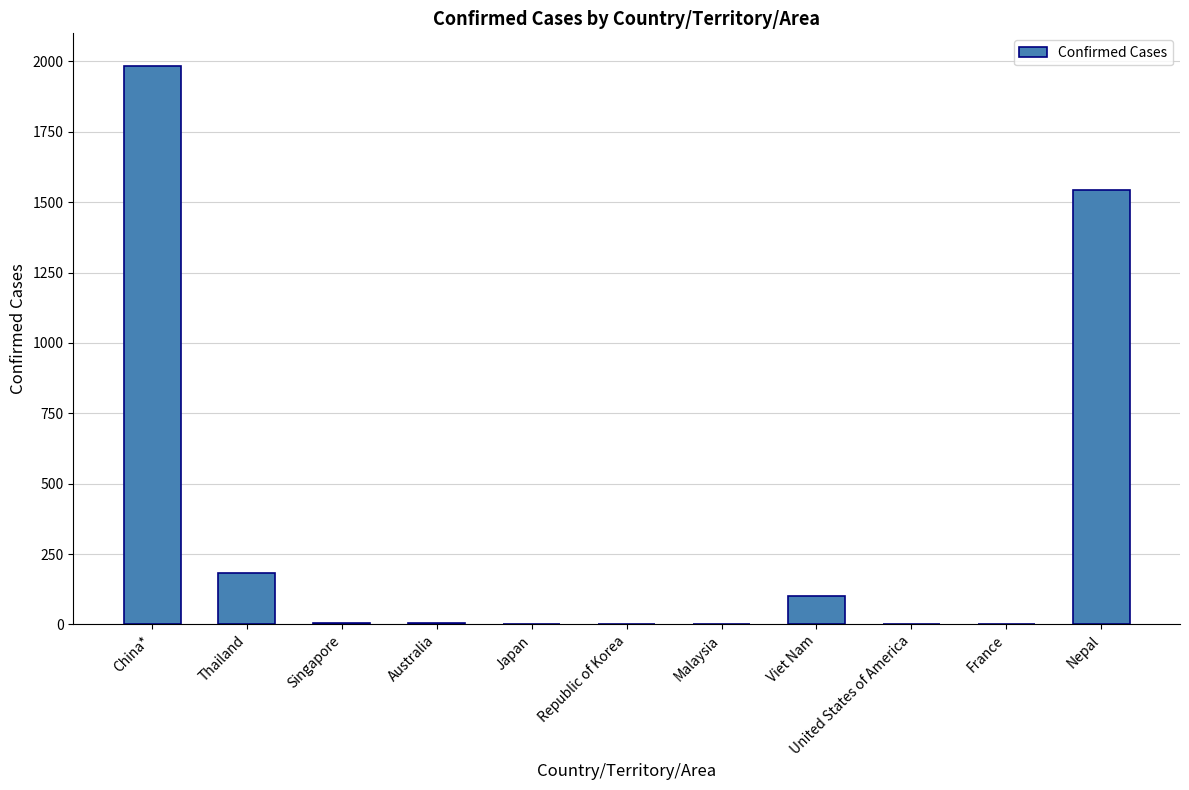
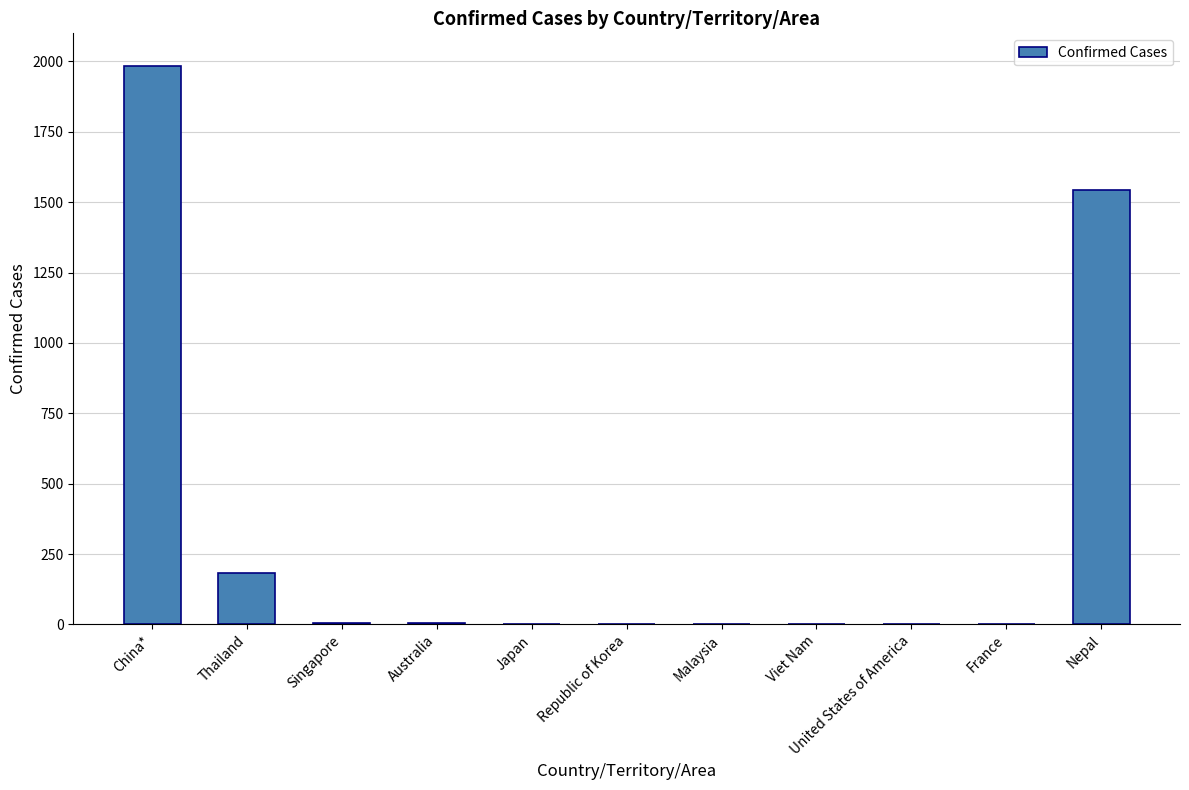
Viet Nam: 100 -> 0
